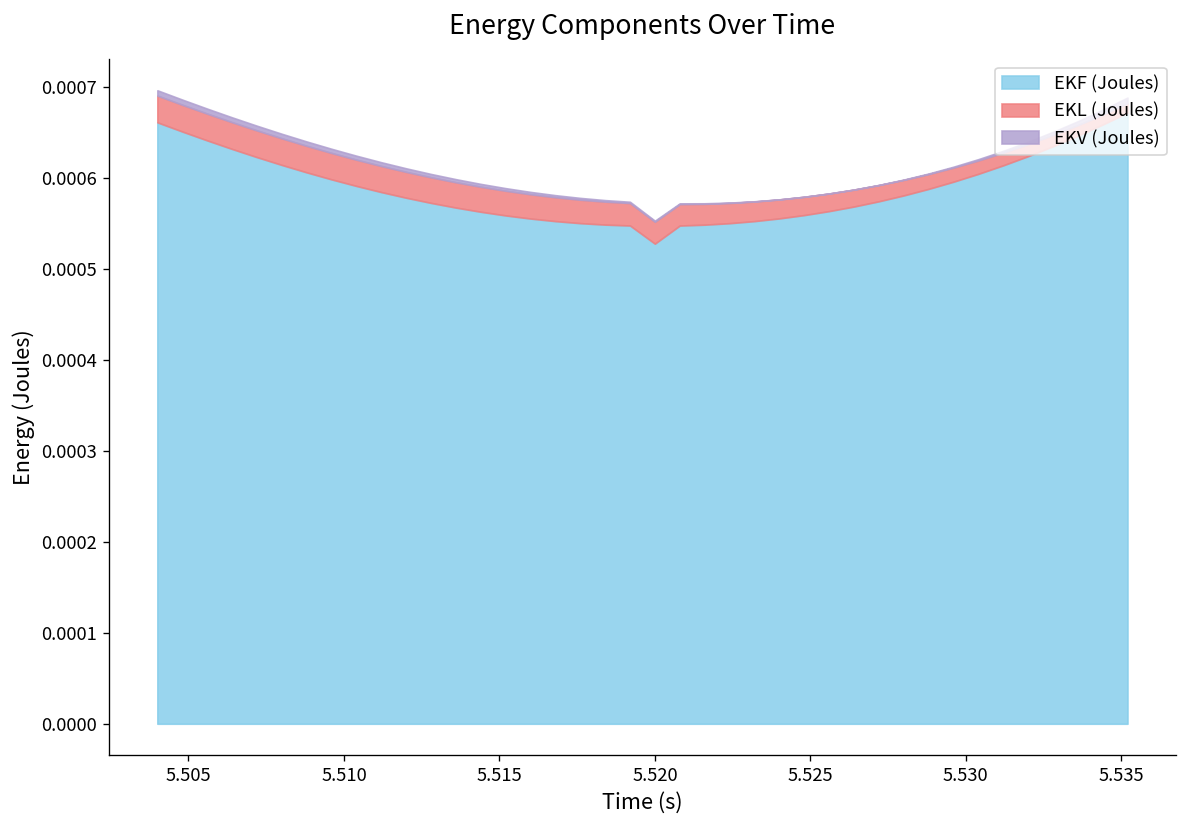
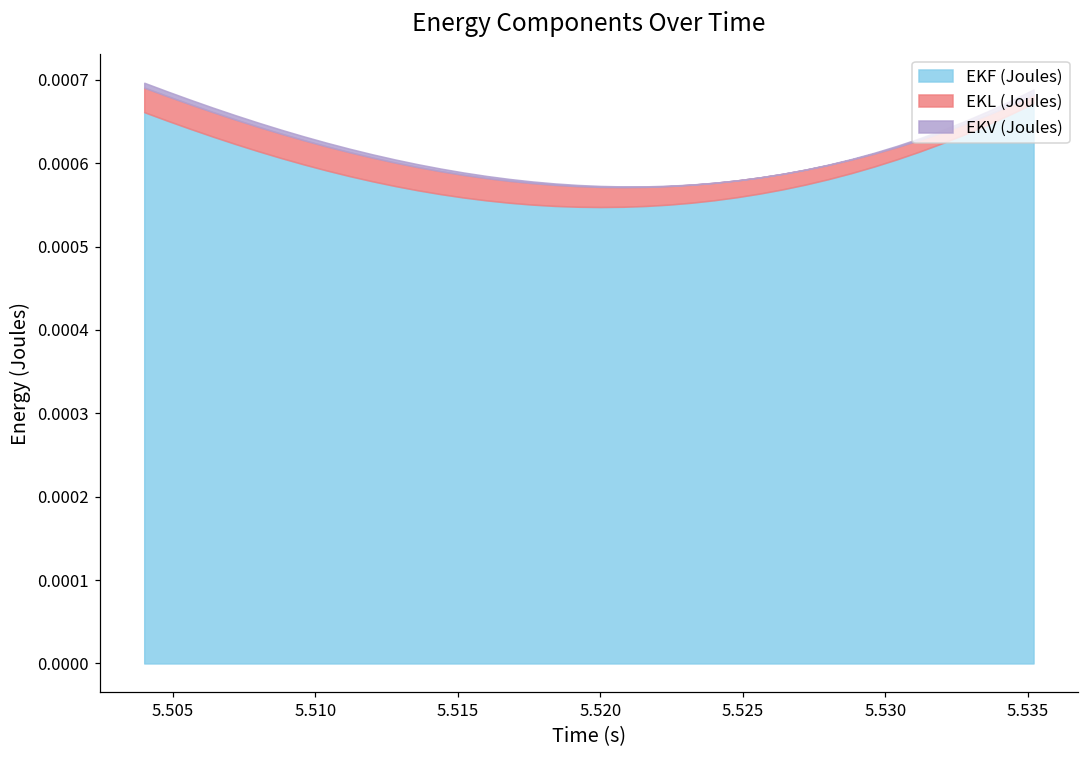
EKF (Joules), 5.520: 0.00053 -> 0.00055
